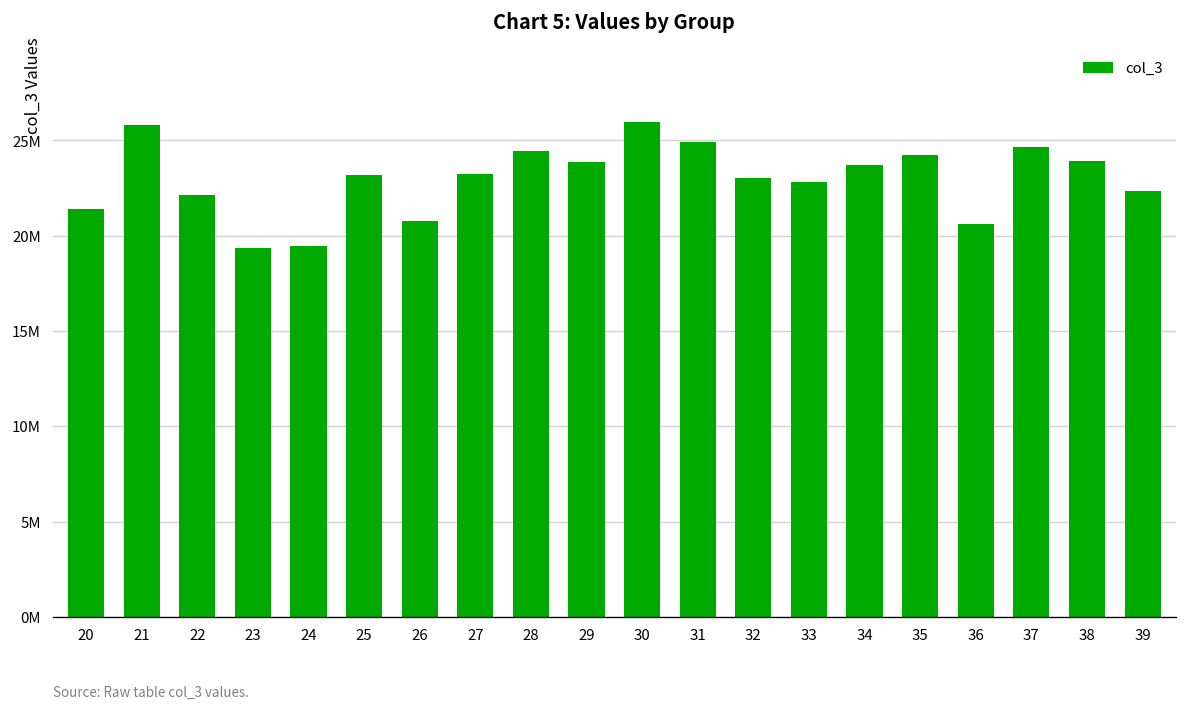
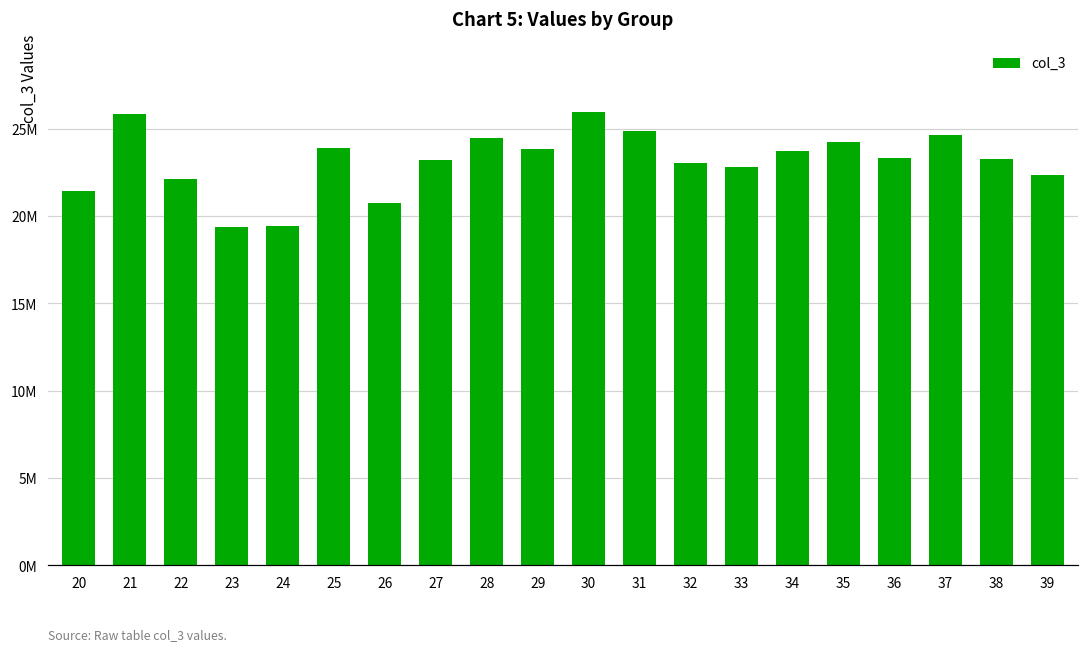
25: 23200000 -> 23900000
36: 20600000 -> 23300000
38: 23900000 -> 23300000
